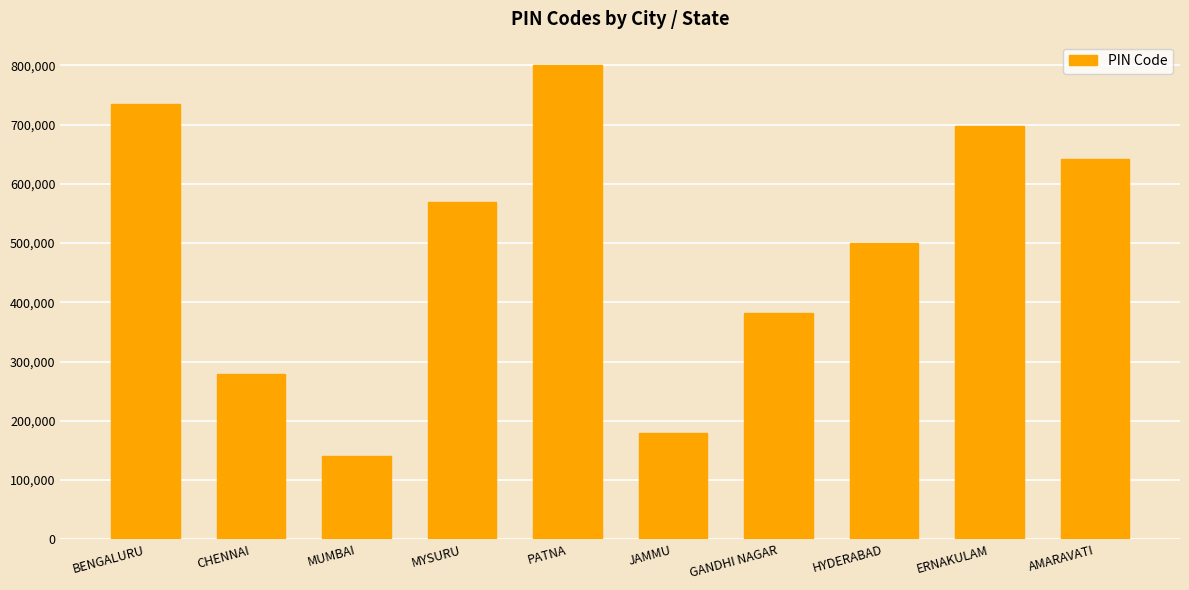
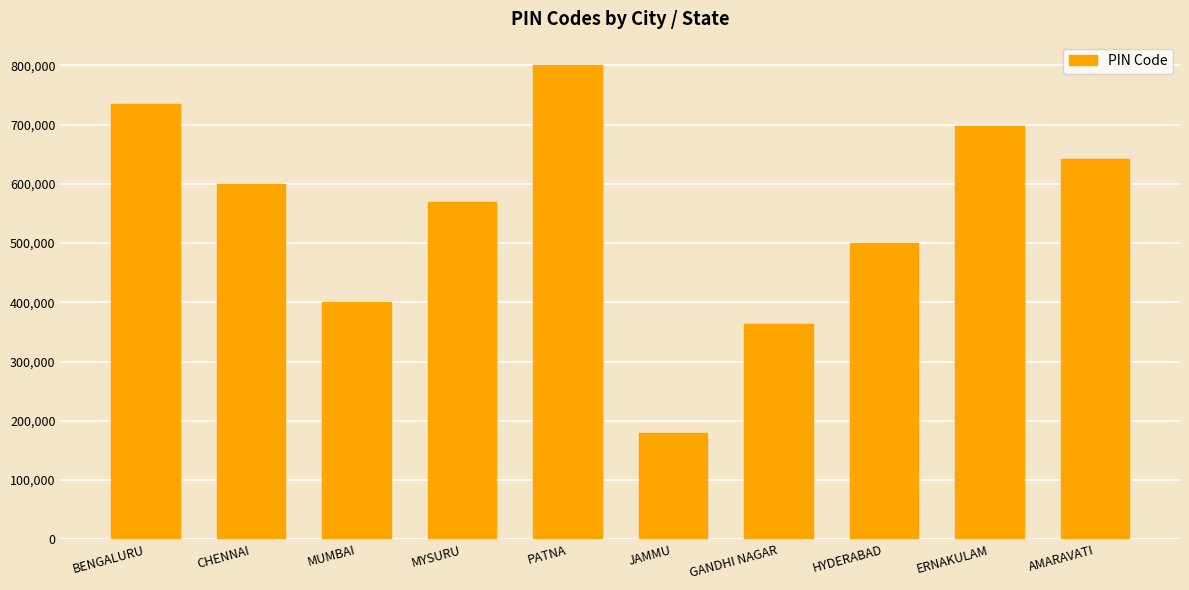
CHENNAI: 280,000 -> 600,000
MUMBAI: 140,000 -> 400,000
GANDHI NAGAR: 380,000 -> 360,000
